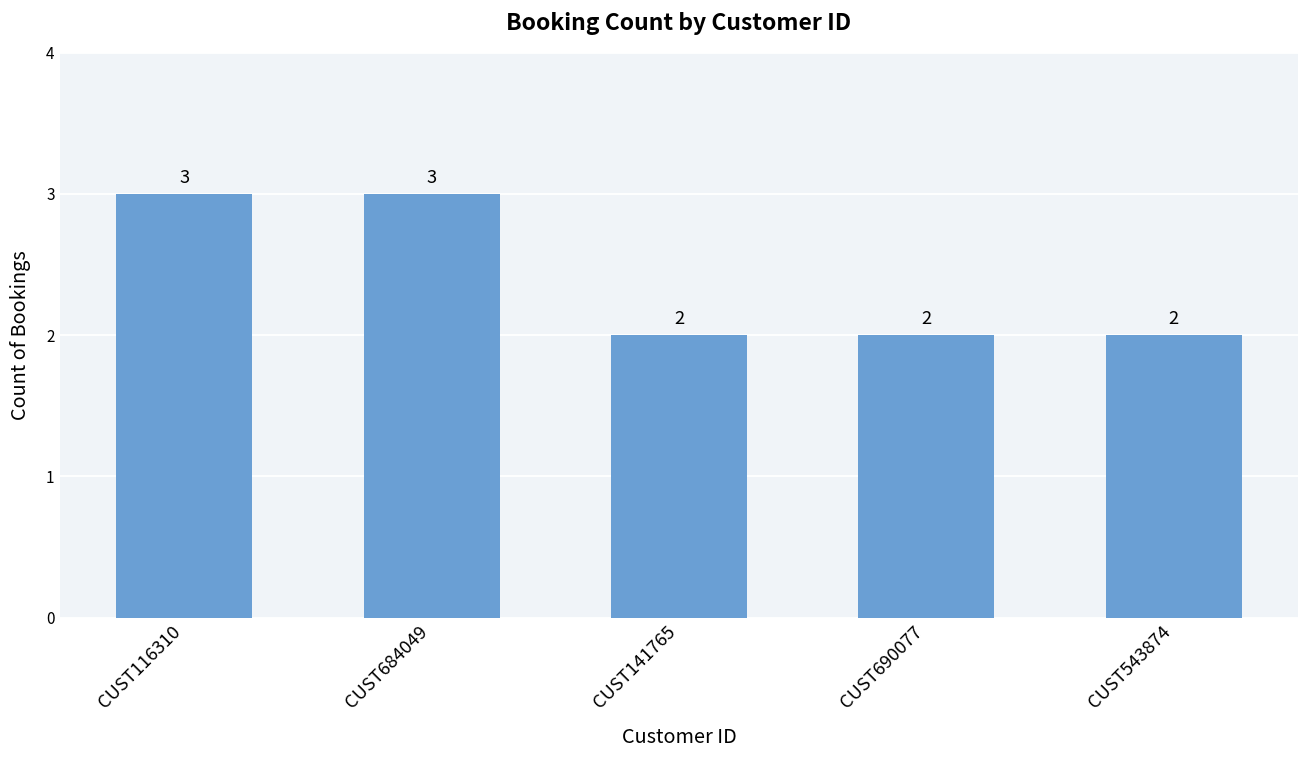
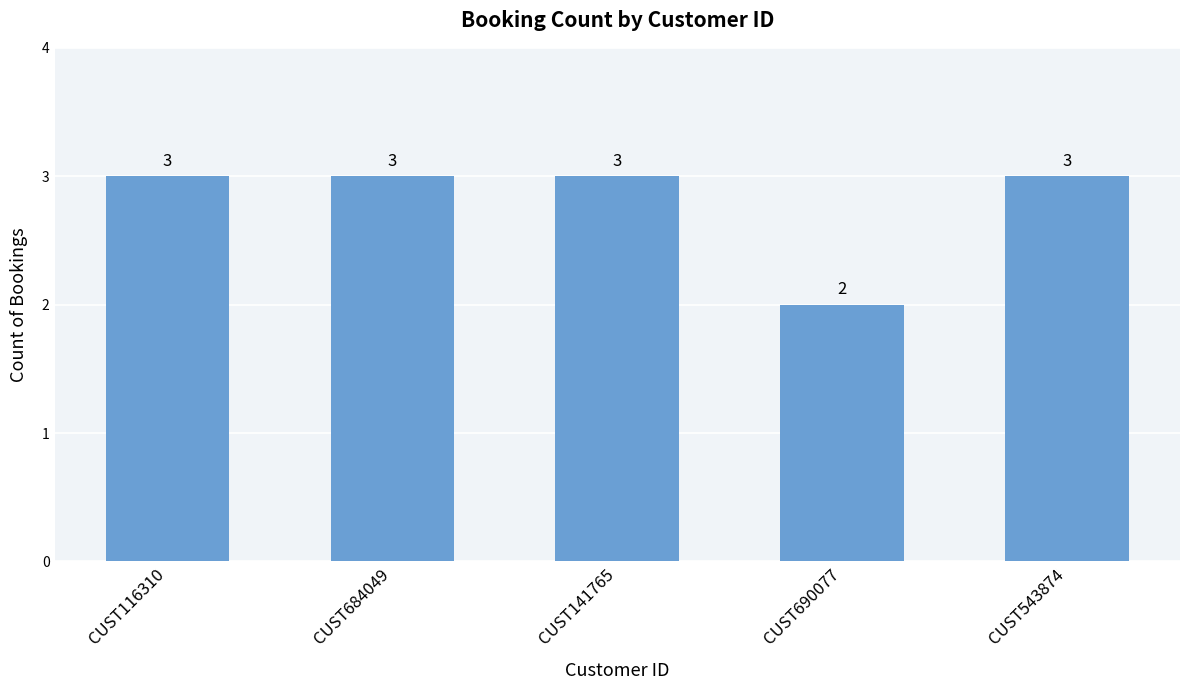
CUST141765: 2 -> 3
CUST543874: 2 -> 3
